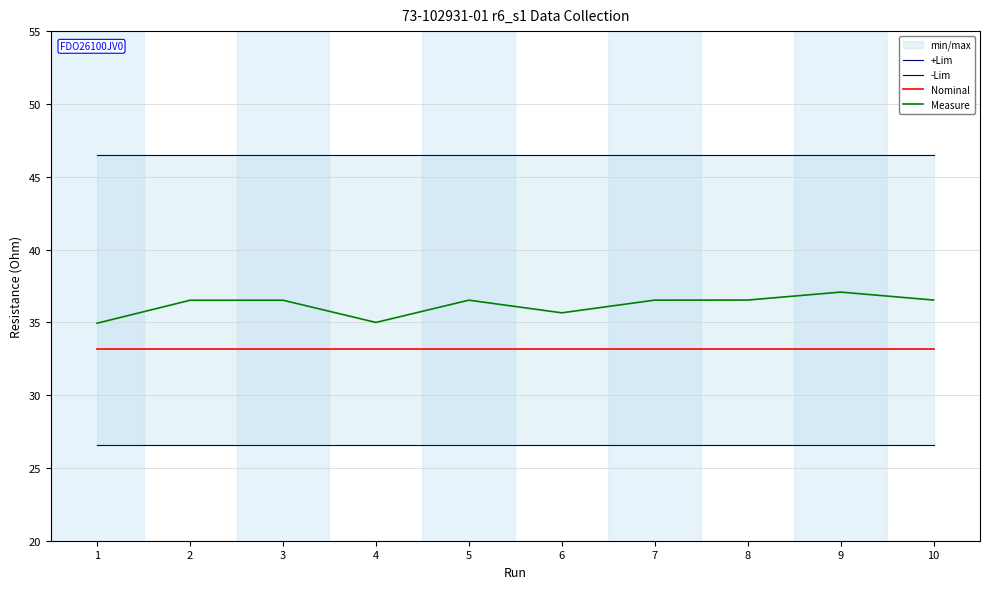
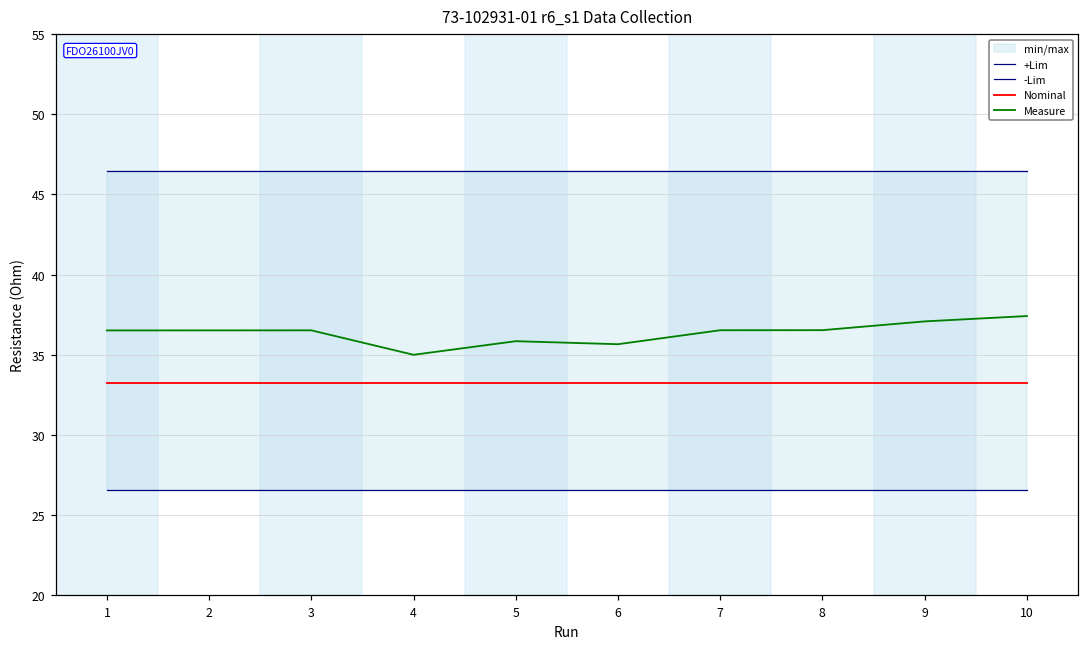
Measure, 1: 34.9 -> 36.5
Measure, 5: 36.5 -> 35.8
Measure, 10: 36.5 -> 37.4
